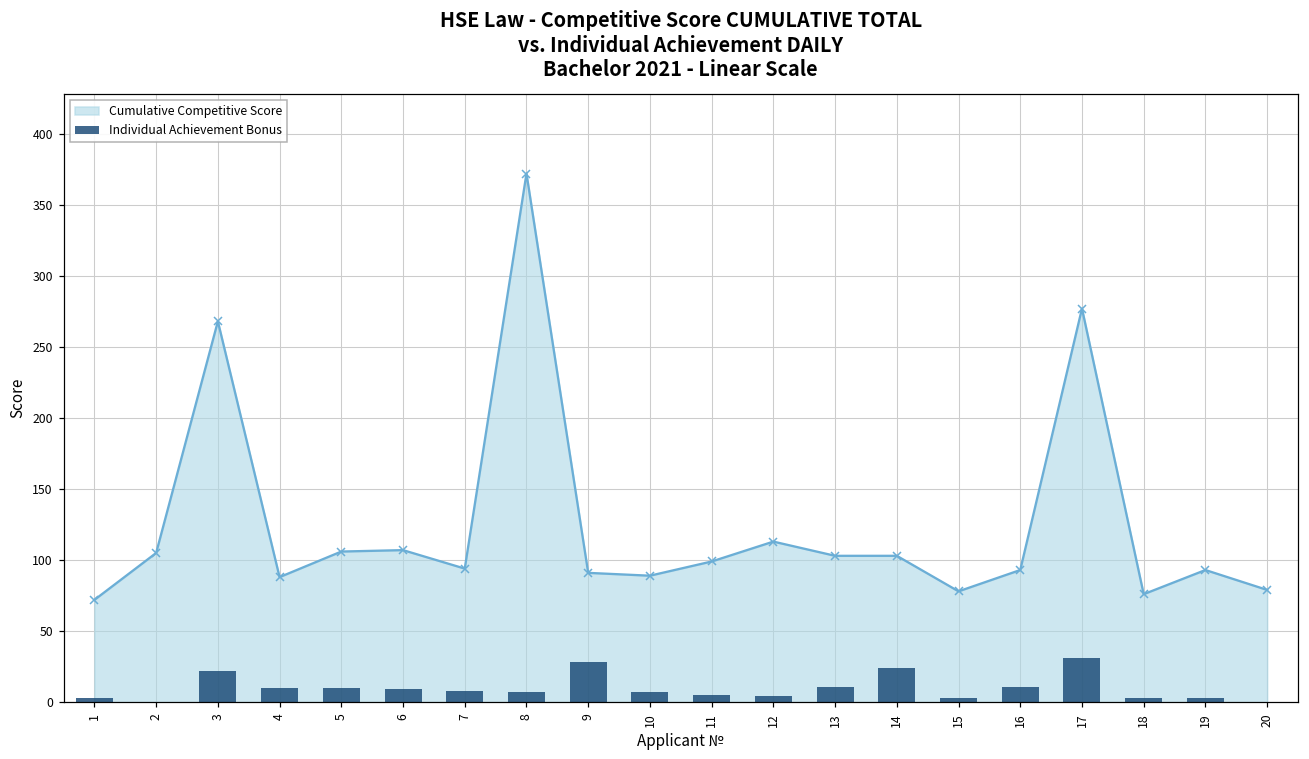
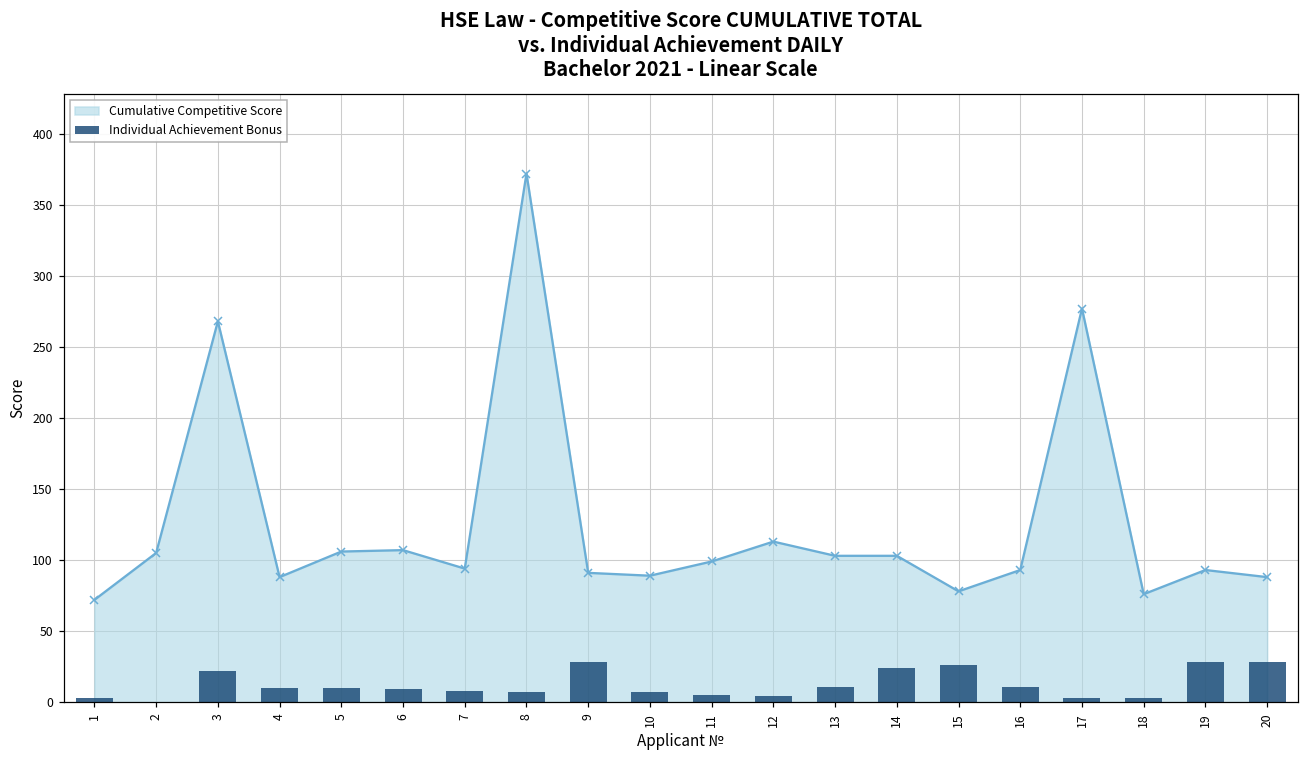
Individual Achievement Bonus, 15: 3 -> 26
Individual Achievement Bonus, 17: 31 -> 3
Individual Achievement Bonus, 19: 3 -> 28
Cumulative Competitive Score, 20: 79 -> 88
Individual Achievement Bonus, 20: 0 -> 28
